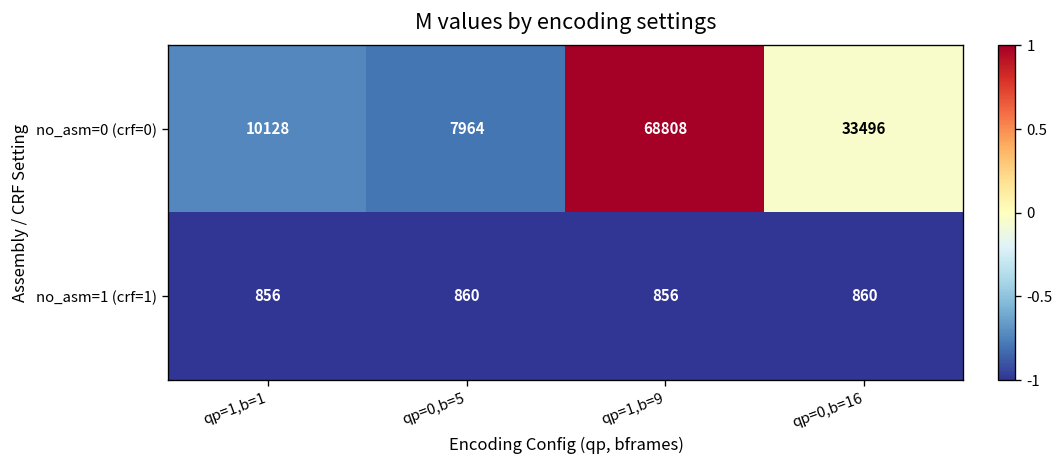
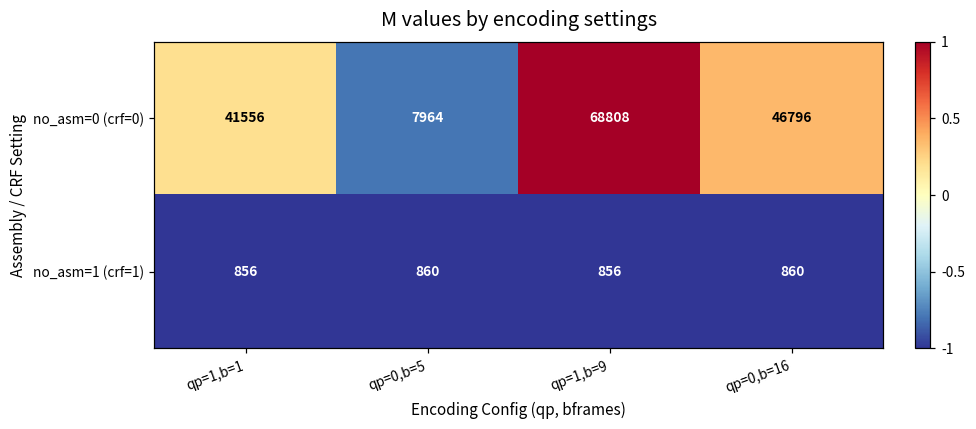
no_asm=0 (crf=0), qp=1,b=1: 10128 -> 41556
no_asm=0 (crf=0), qp=0,b=16: 33496 -> 46796
